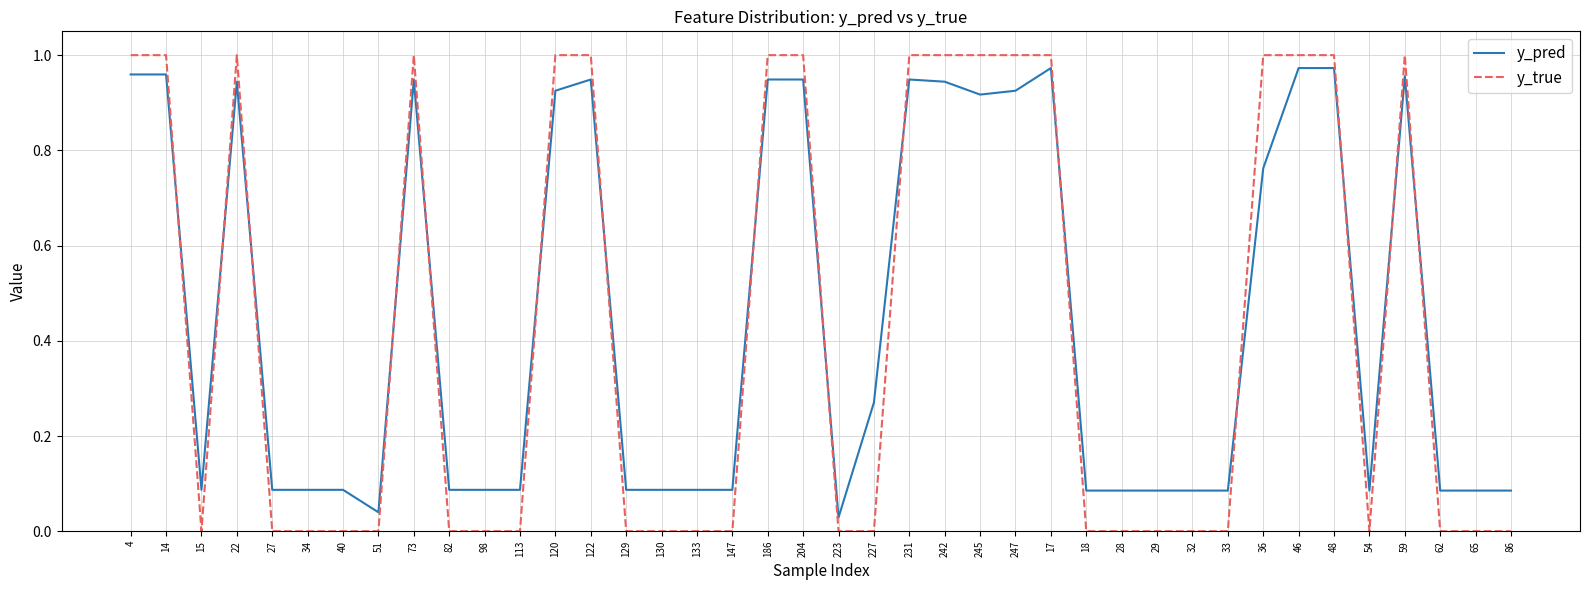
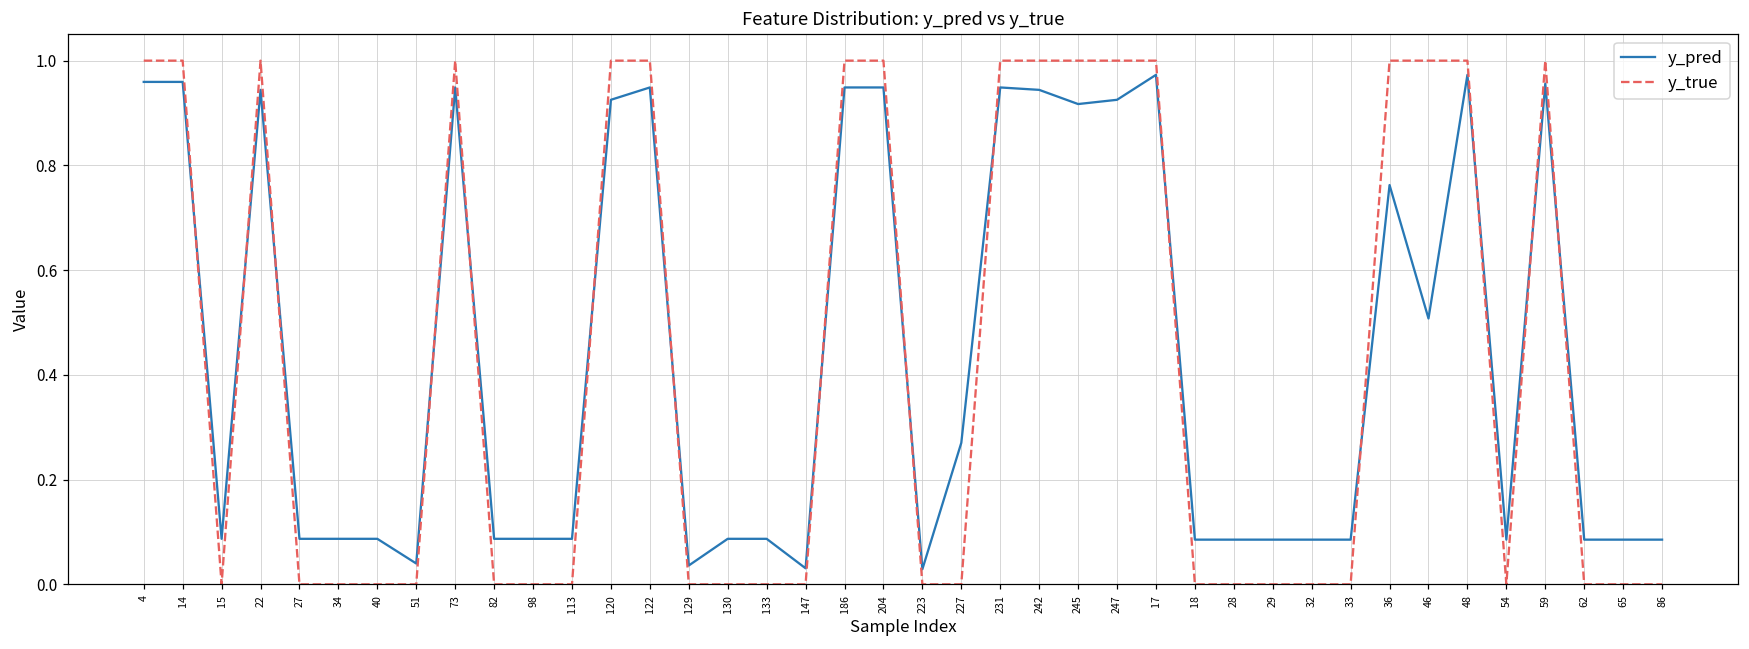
y_pred, 129: 0.09 -> 0.04
y_pred, 147: 0.09 -> 0.03
y_pred, 46: 0.97 -> 0.51
